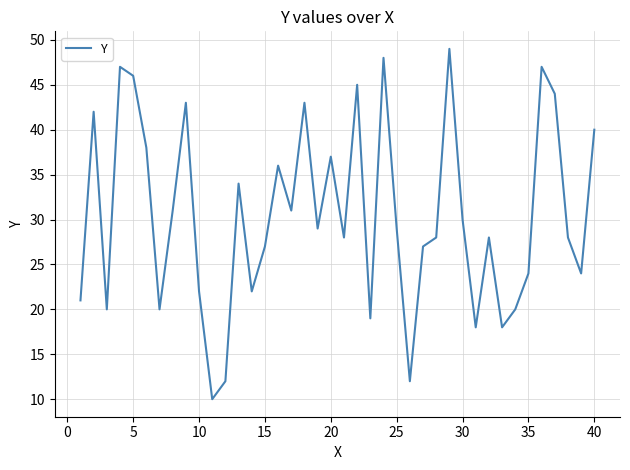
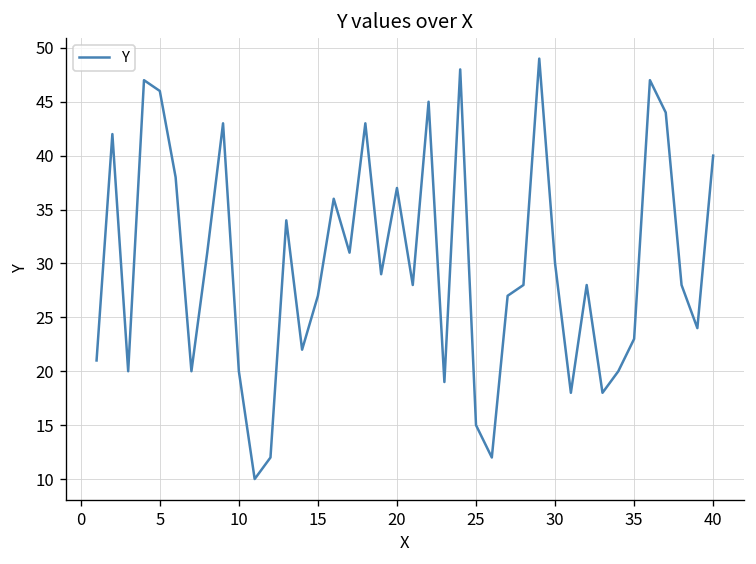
10: 22 -> 20
25: 29 -> 15
35: 24 -> 23
